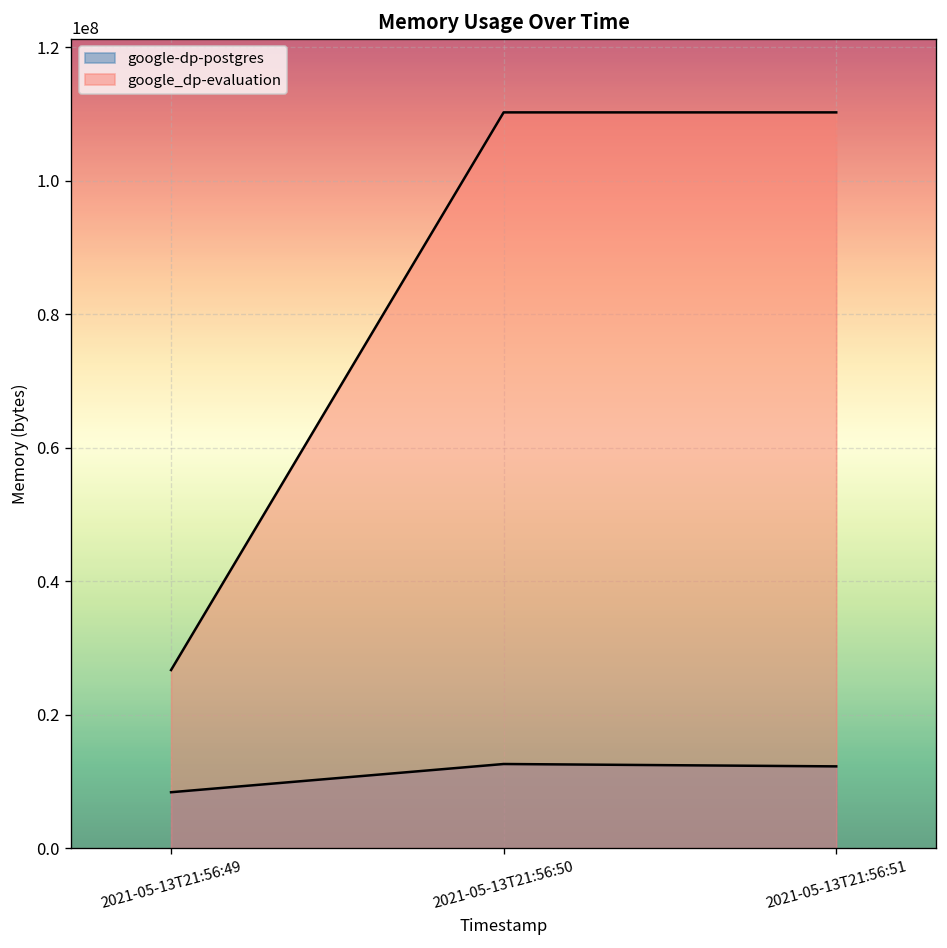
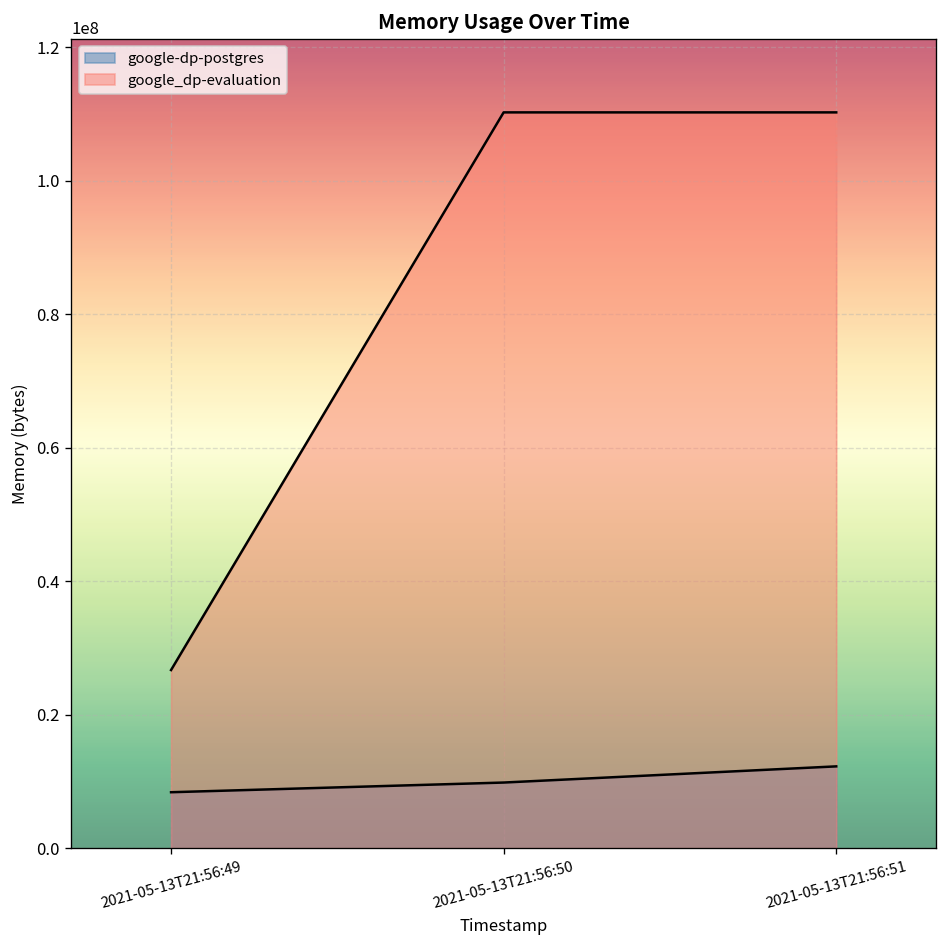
google-dp-postgres, 2021-05-13T21:56:50: 13000000 -> 10000000
